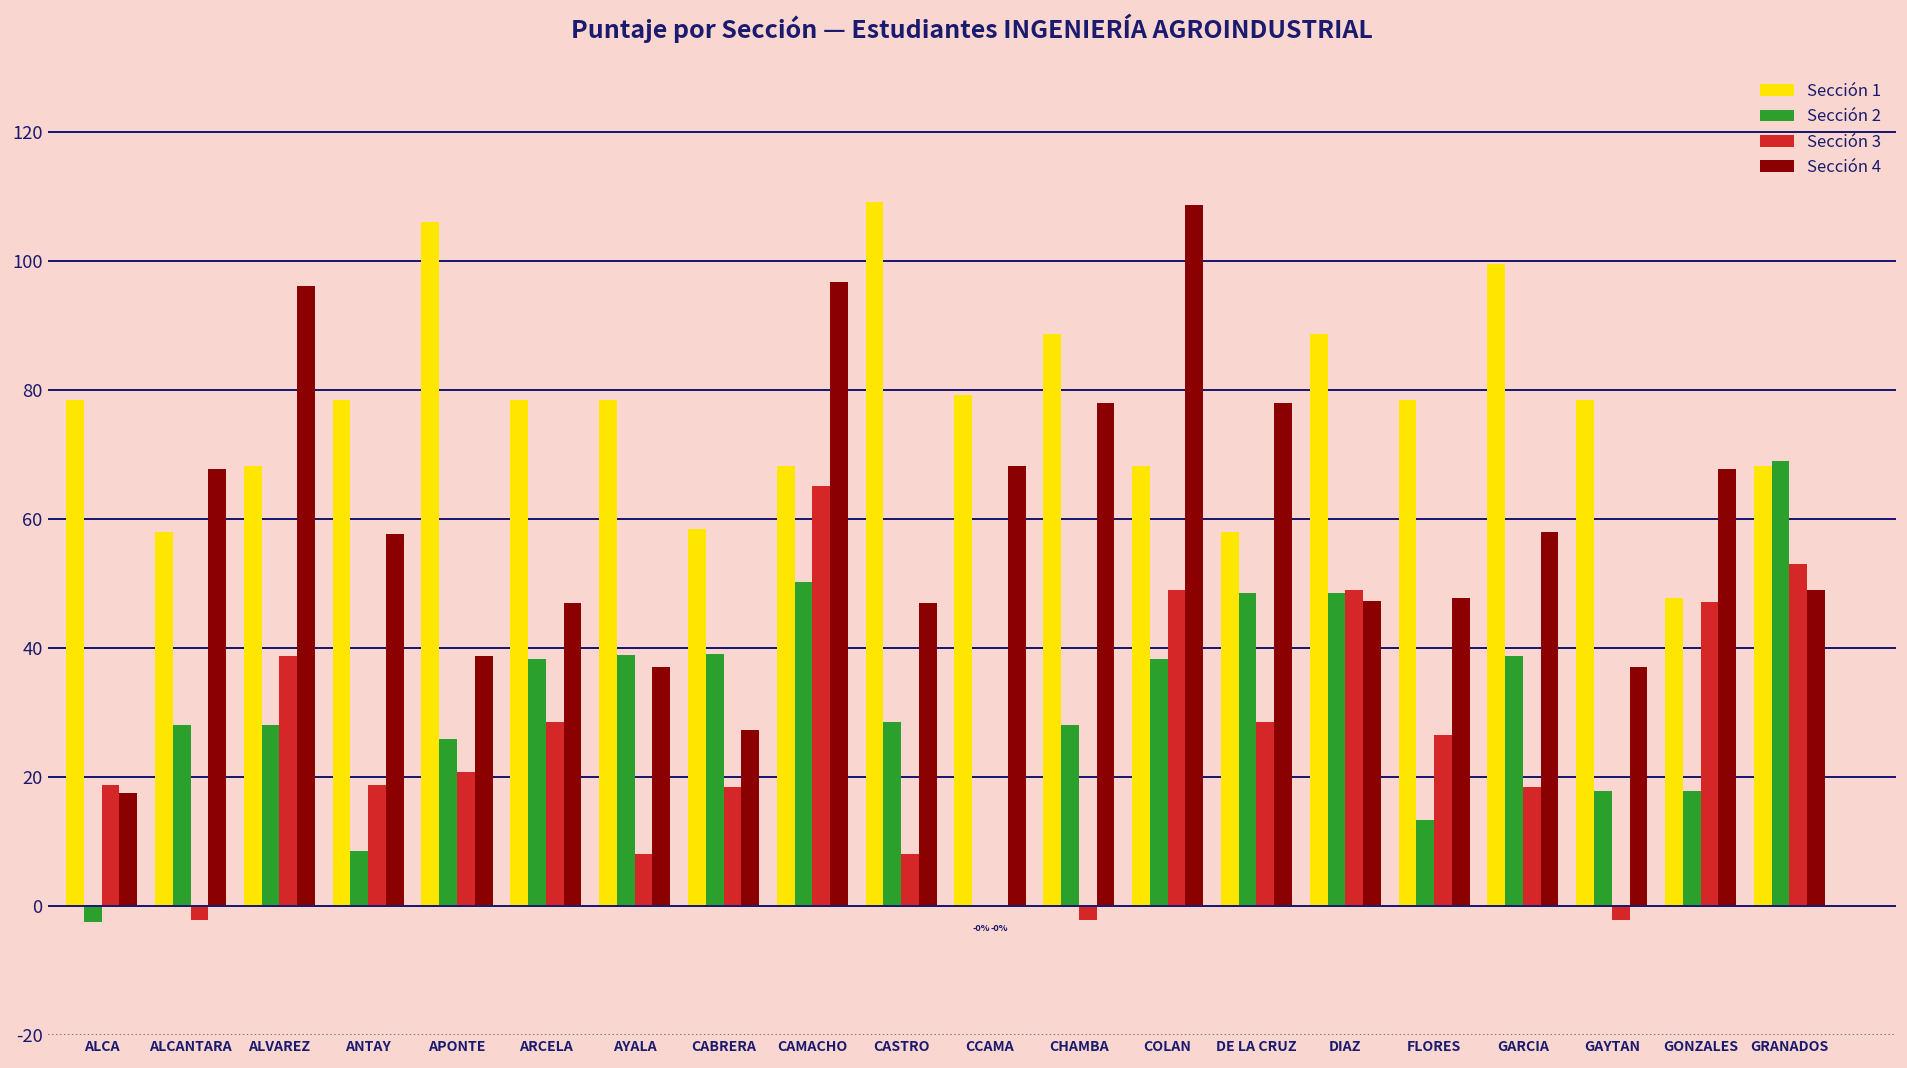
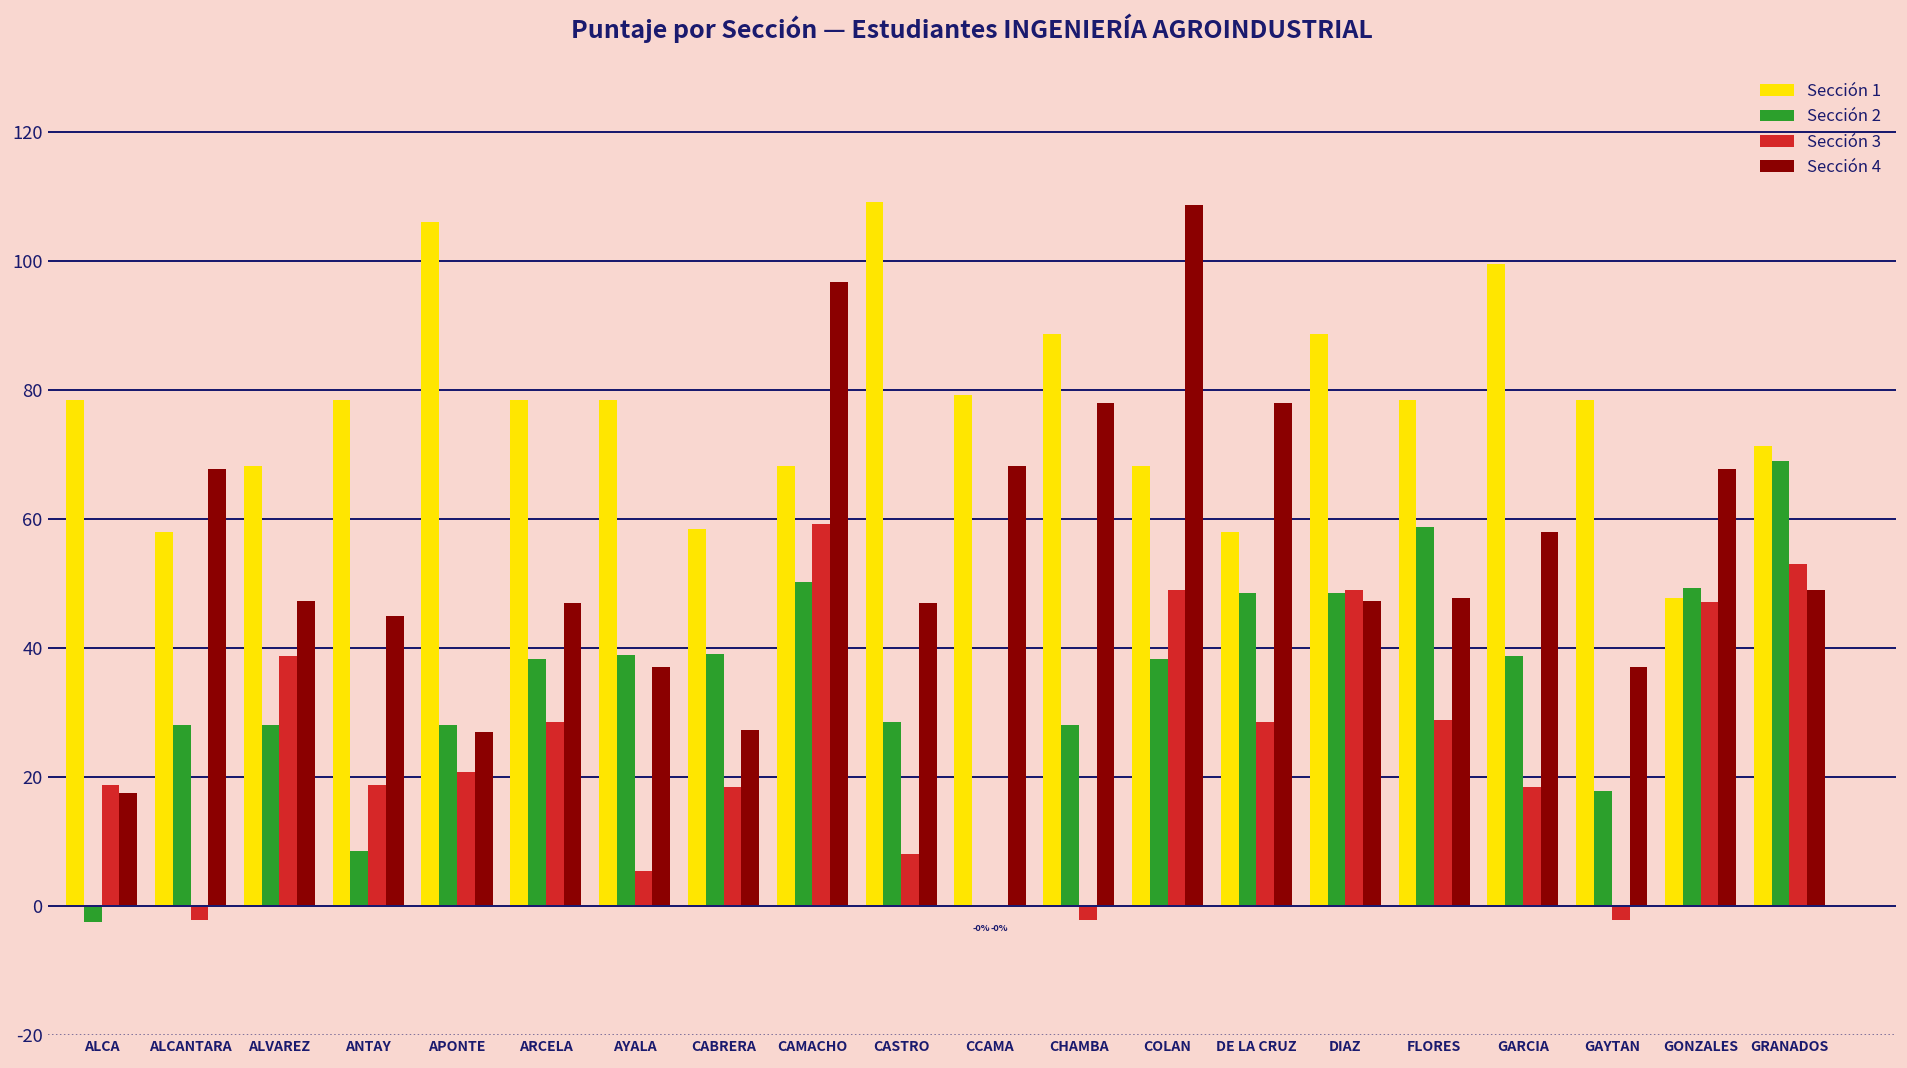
Sección 4, ALVAREZ: 96 -> 47
Sección 4, ANTAY: 58 -> 45
Sección 2, APONTE: 26 -> 28
Sección 4, APONTE: 39 -> 27
Sección 3, AYALA: 8 -> 5
Sección 3, CAMACHO: 65 -> 59
Sección 2, FLORES: 13 -> 59
Sección 3, FLORES: 27 -> 29
Sección 2, GONZALES: 18 -> 49
Sección 1, GRANADOS: 68 -> 71
